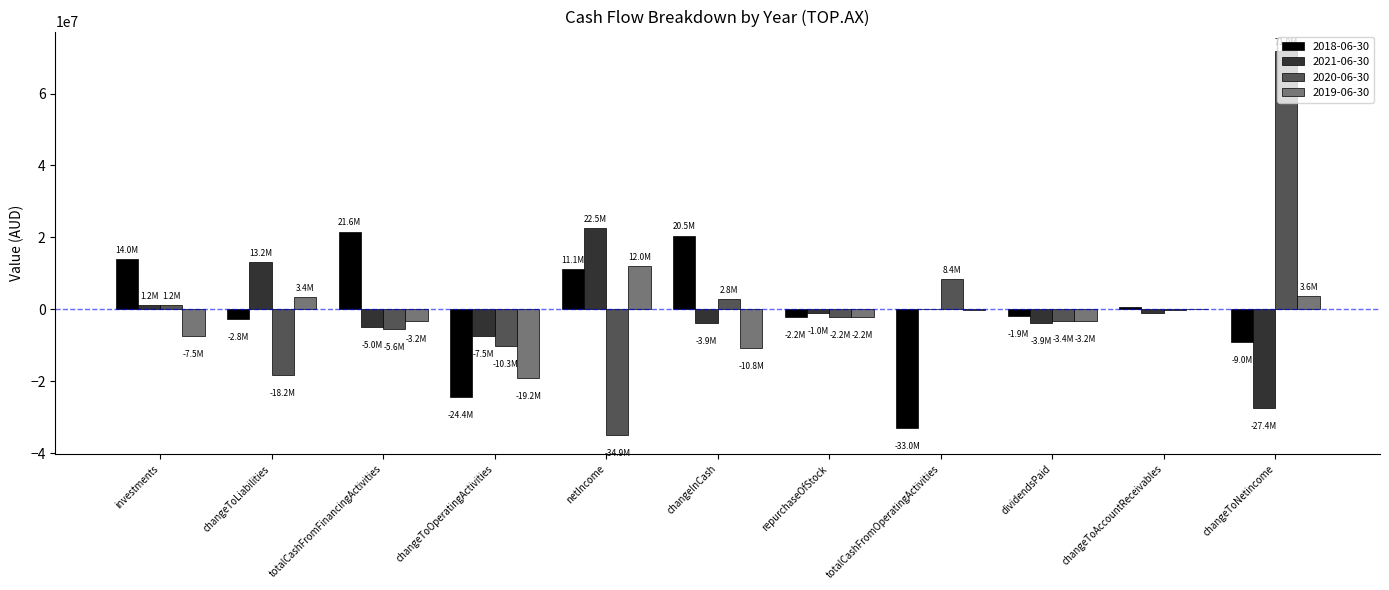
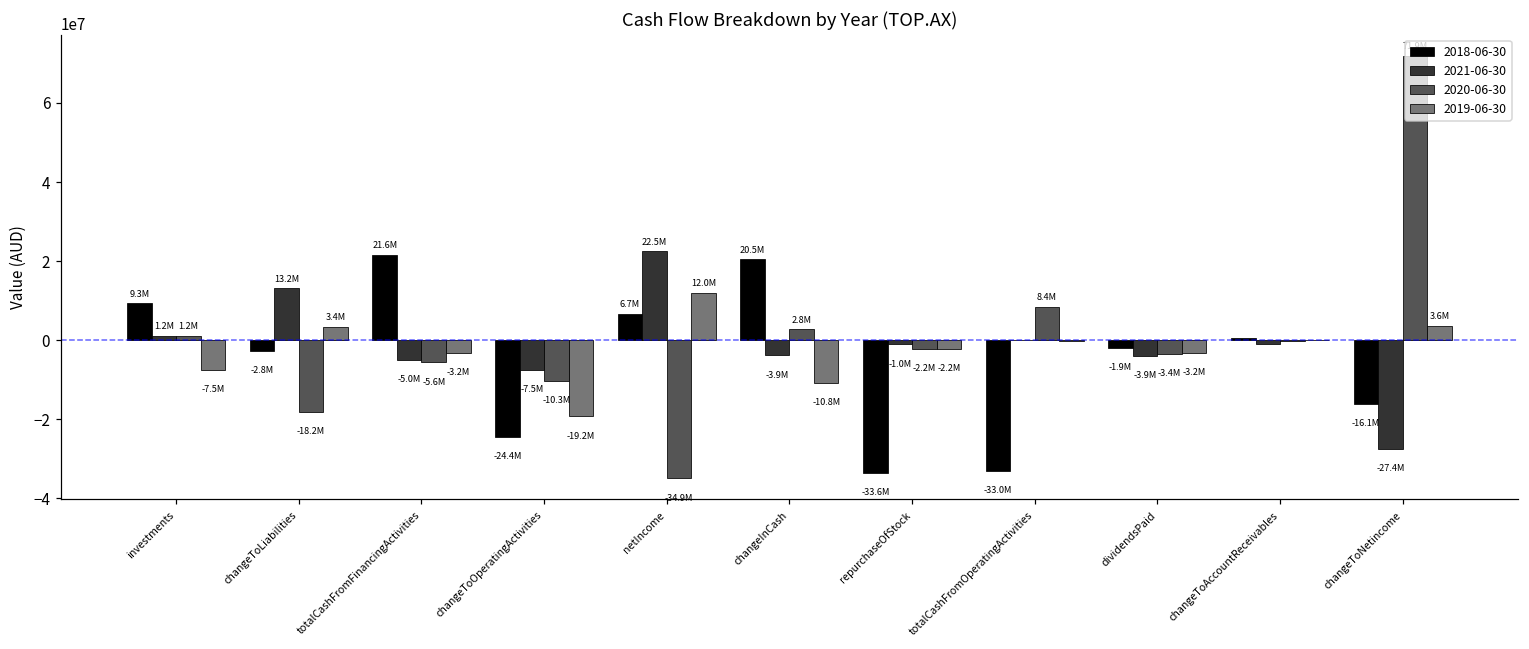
2018-06-30, investments: 14.0M -> 9.3M
2018-06-30, netIncome: 11.1M -> 6.7M
2018-06-30, repurchaseOfStock: -2.2M -> -33.6M
2018-06-30, changeToNetincome: -9.0M -> -16.1M
